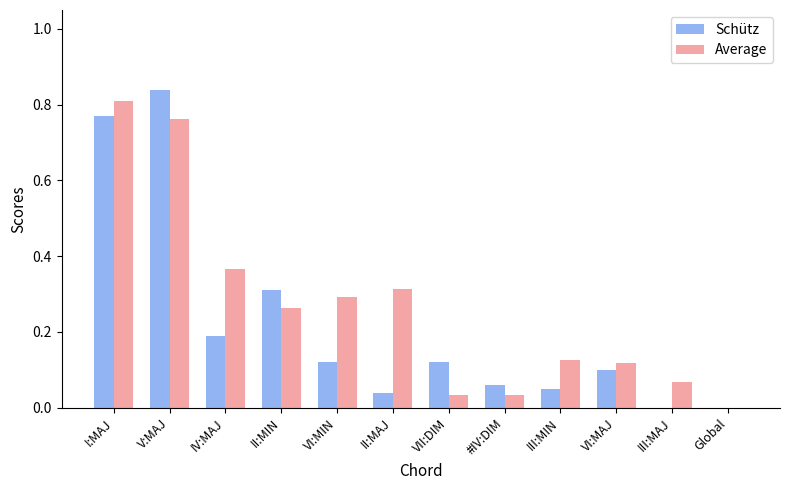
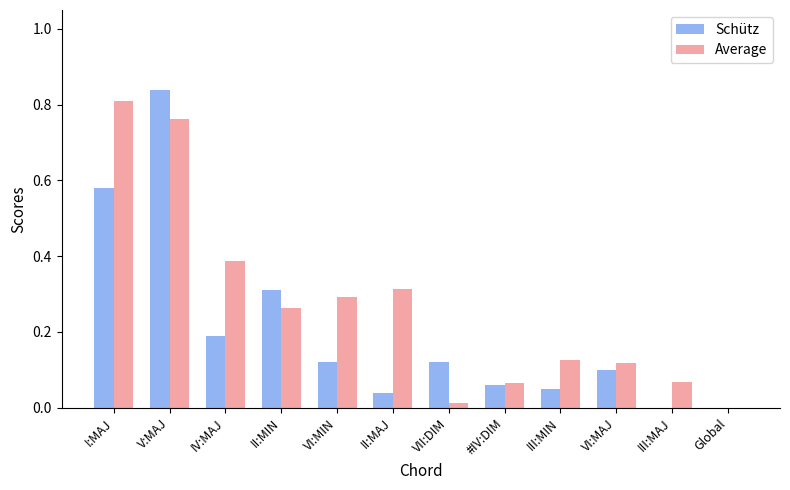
Schütz, I:MAJ: 0.77 -> 0.58
Average, IV:MAJ: 0.36 -> 0.39
Average, VII:DIM: 0.03 -> 0.01
Average, #IV:DIM: 0.03 -> 0.06
